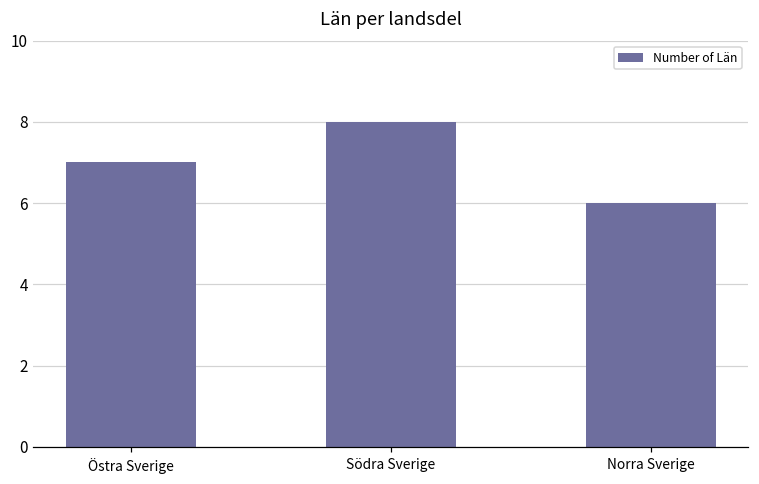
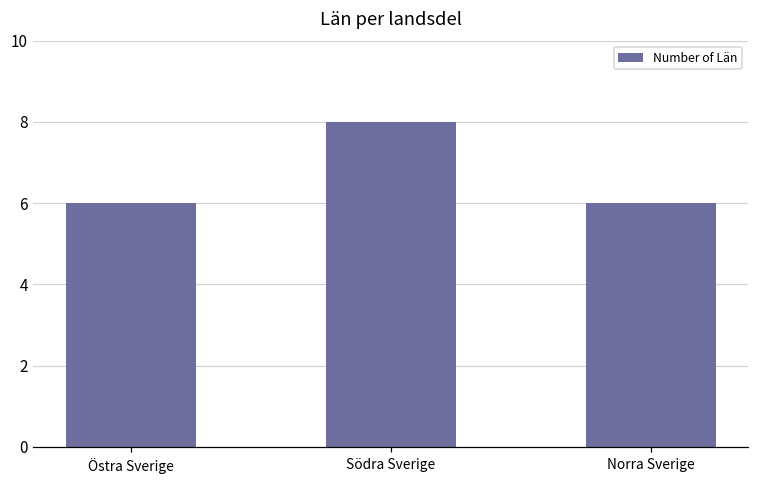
Östra Sverige: 7 -> 6
